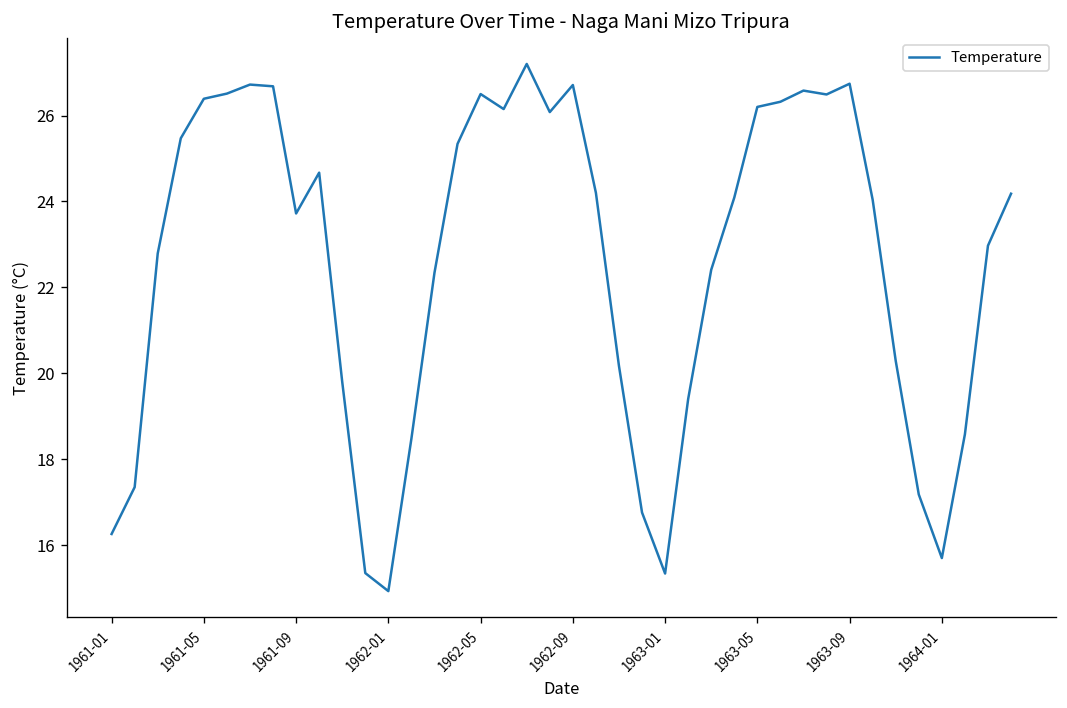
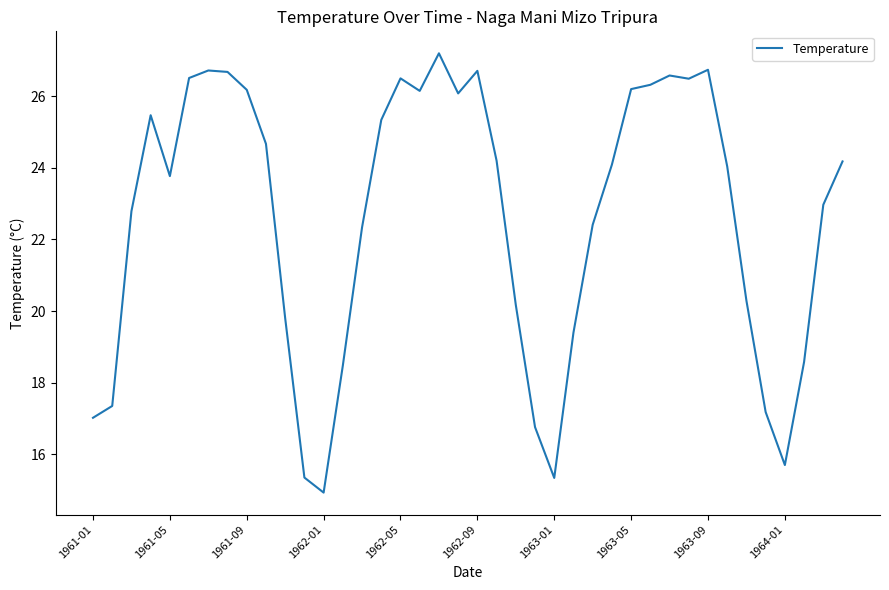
1961-01: 16.3 -> 17.0
1961-05: 26.4 -> 23.8
1961-09: 23.7 -> 26.2
